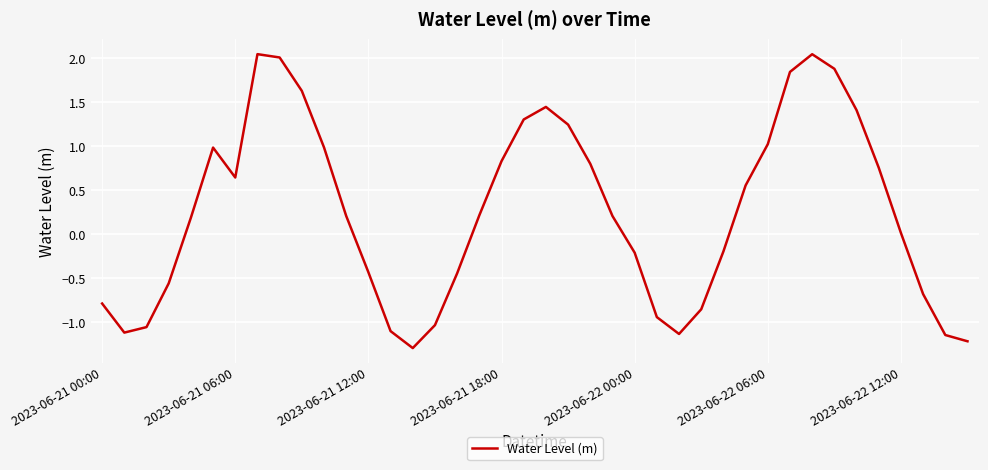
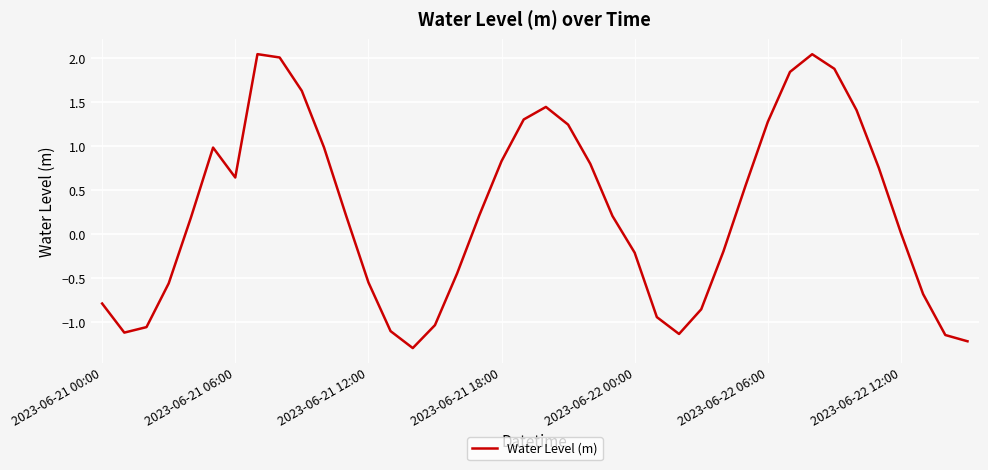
2023-06-21 12:00: -0.4 -> -0.5
2023-06-22 06:00: 1.0 -> 1.3
